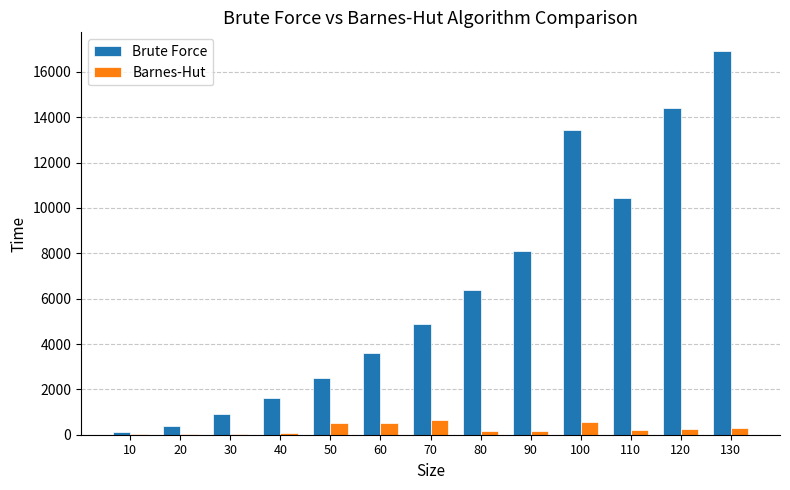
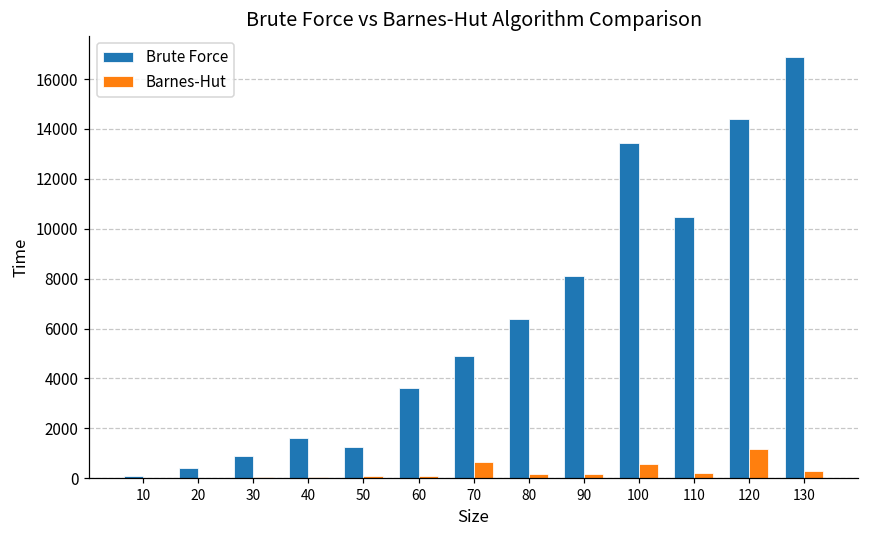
Brute Force, 50: 2500 -> 1200
Barnes-Hut, 50: 500 -> 100
Barnes-Hut, 60: 500 -> 100
Barnes-Hut, 120: 200 -> 1200
